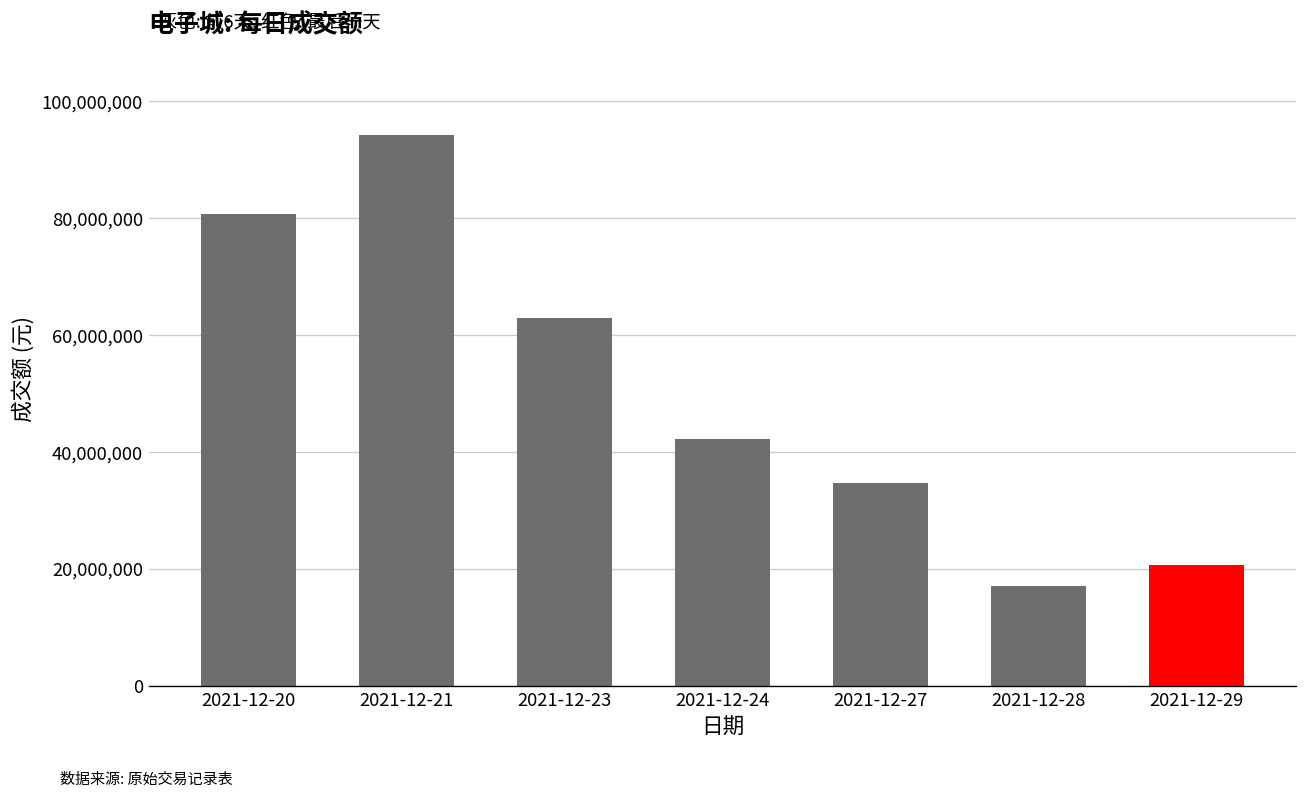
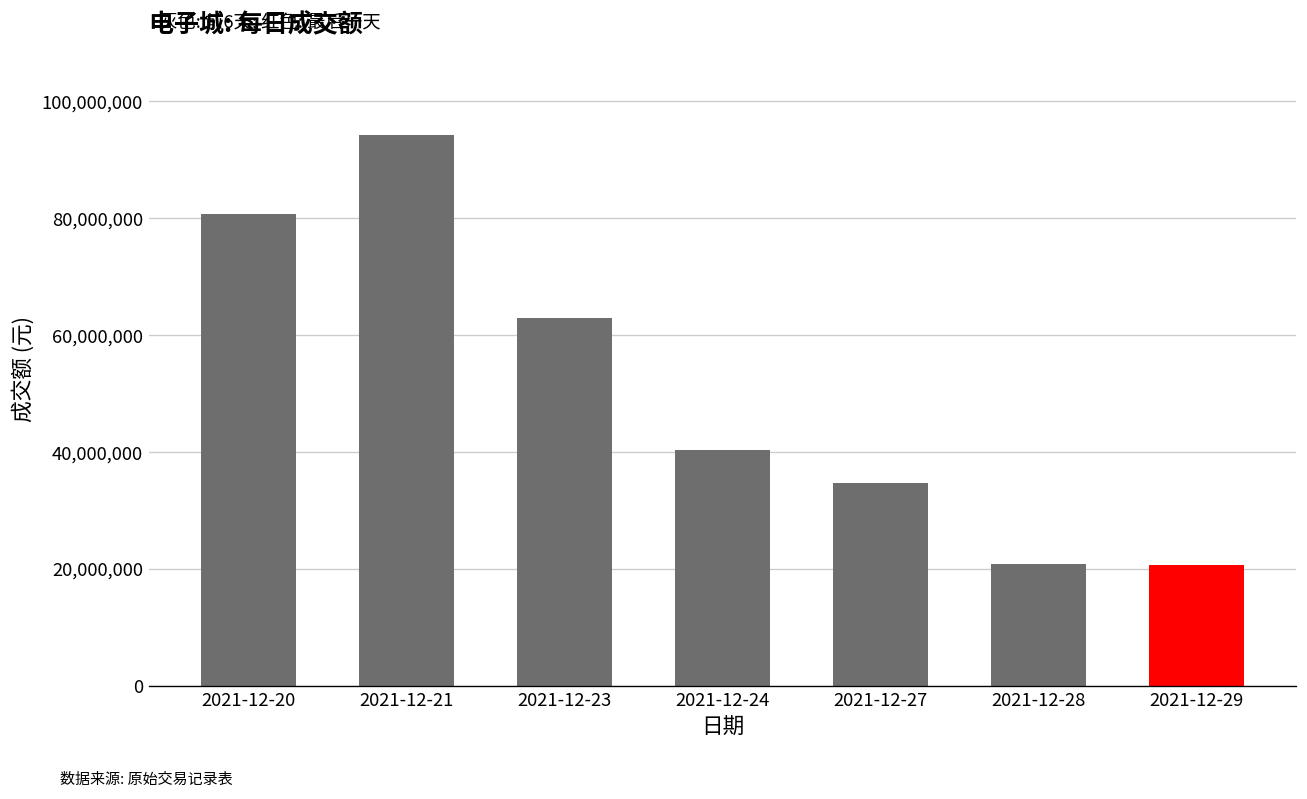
2021-12-24: 42,000,000 -> 40,000,000
2021-12-28: 17,000,000 -> 21,000,000
